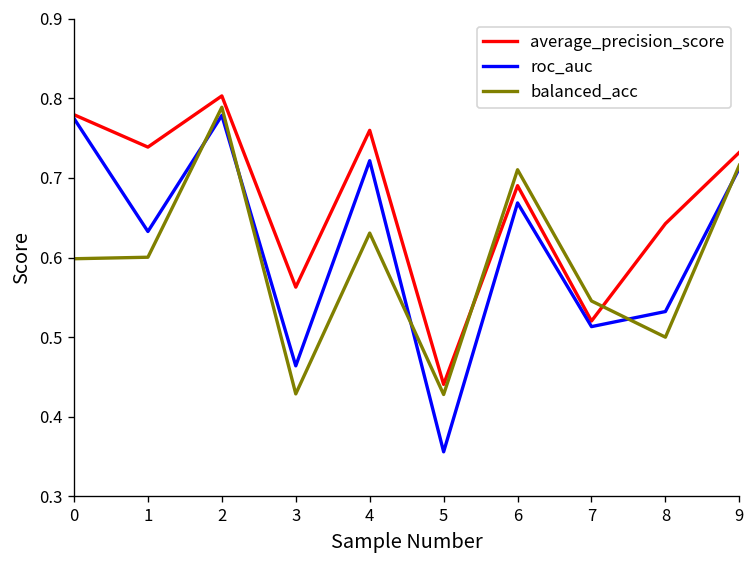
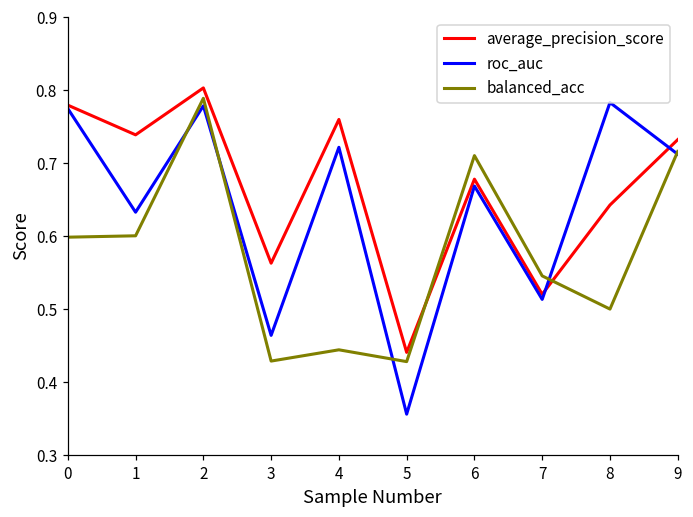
balanced_acc, 4: 0.63 -> 0.44
average_precision_score, 6: 0.69 -> 0.68
roc_auc, 8: 0.53 -> 0.78
